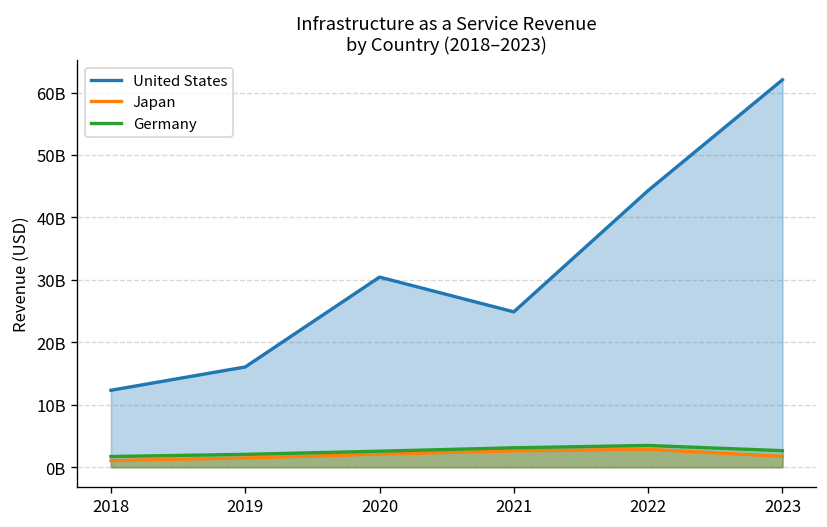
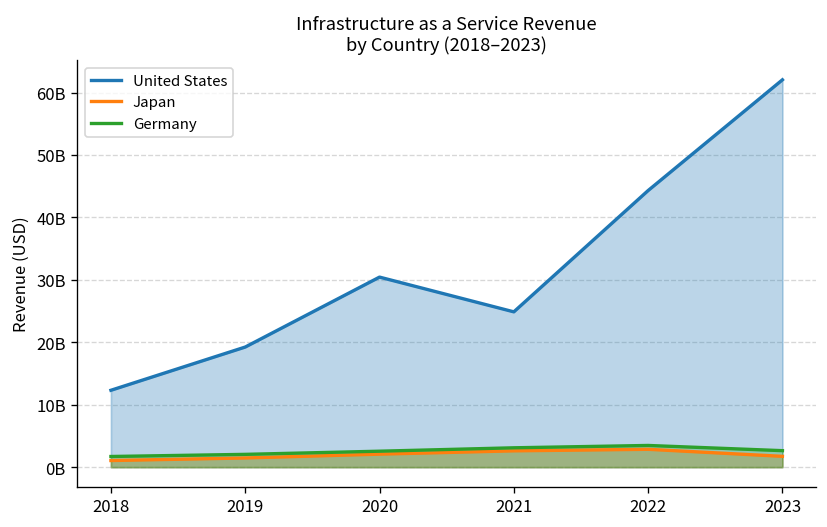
United States, 2019: 16000000000 -> 19000000000
